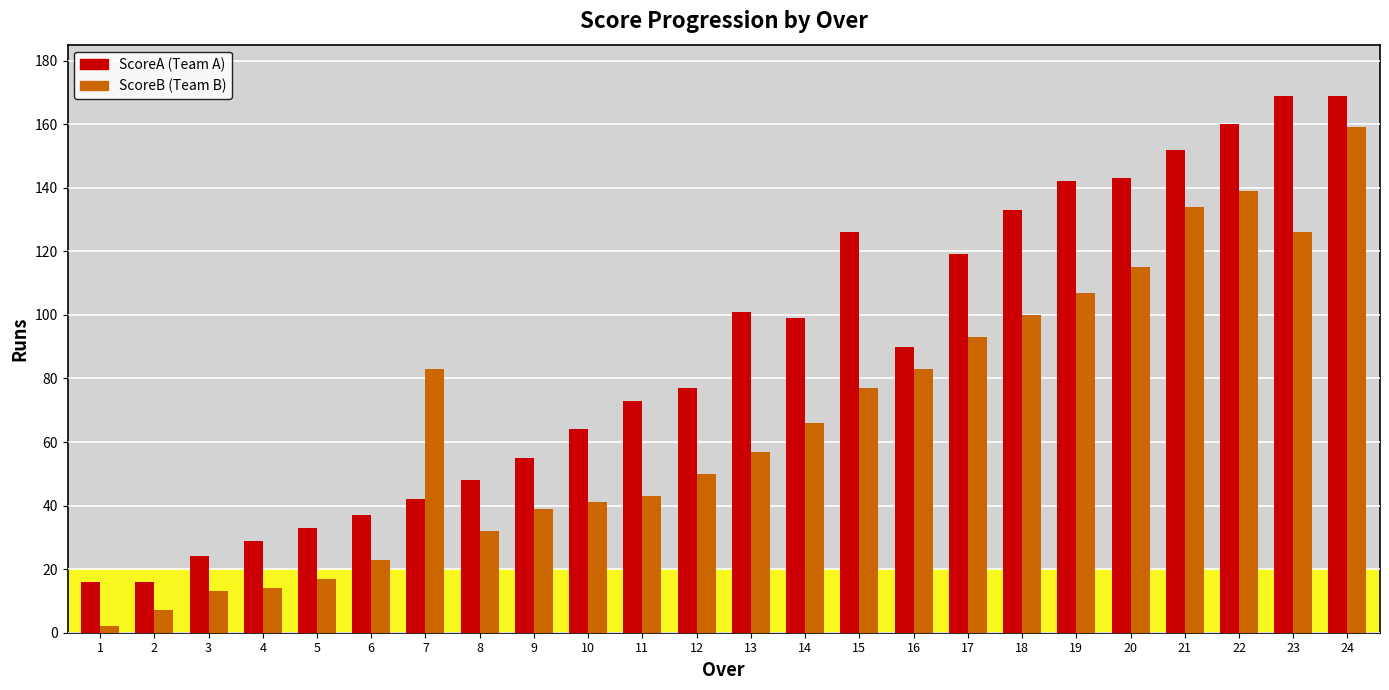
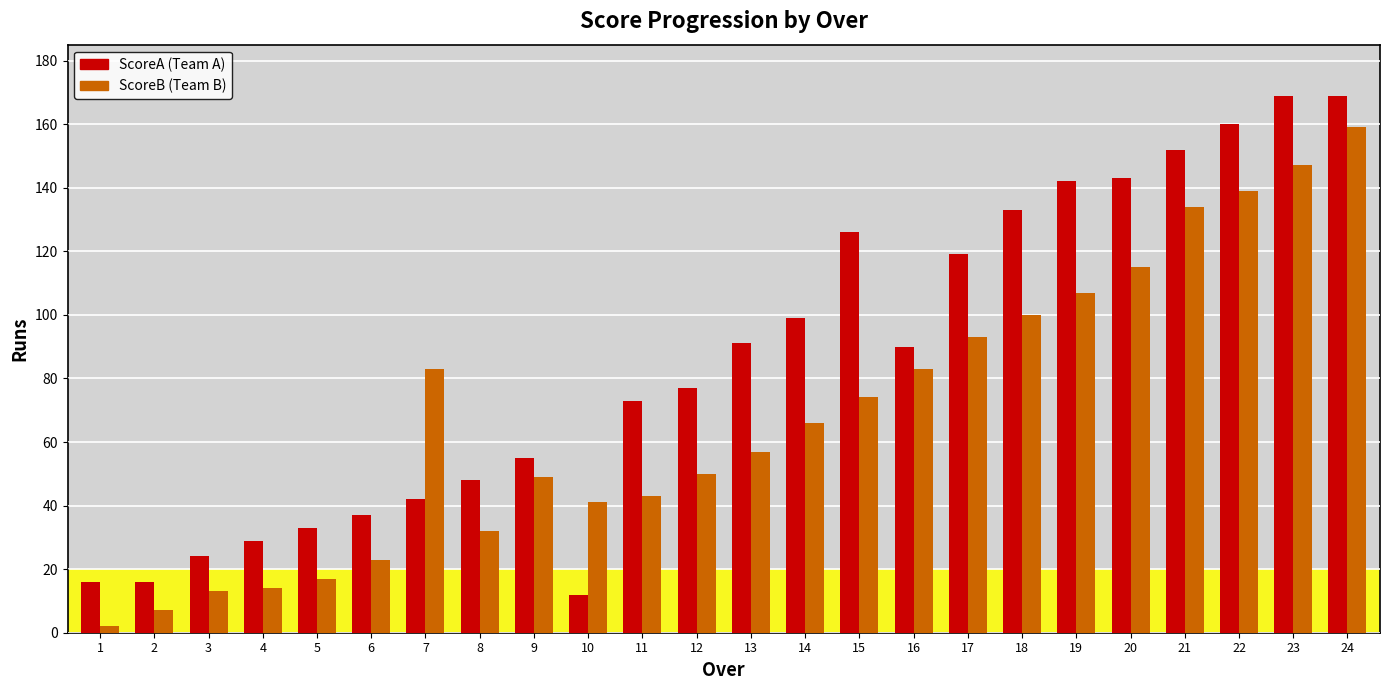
ScoreB (Team B), 9: 39 -> 49
ScoreA (Team A), 10: 64 -> 12
ScoreA (Team A), 13: 101 -> 91
ScoreB (Team B), 15: 77 -> 74
ScoreB (Team B), 23: 126 -> 147
